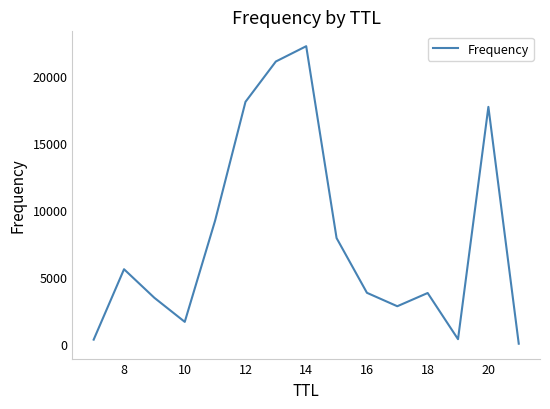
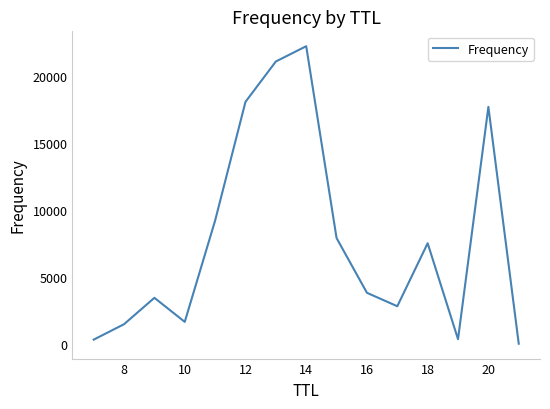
8: 5600 -> 1500
18: 3800 -> 7500
